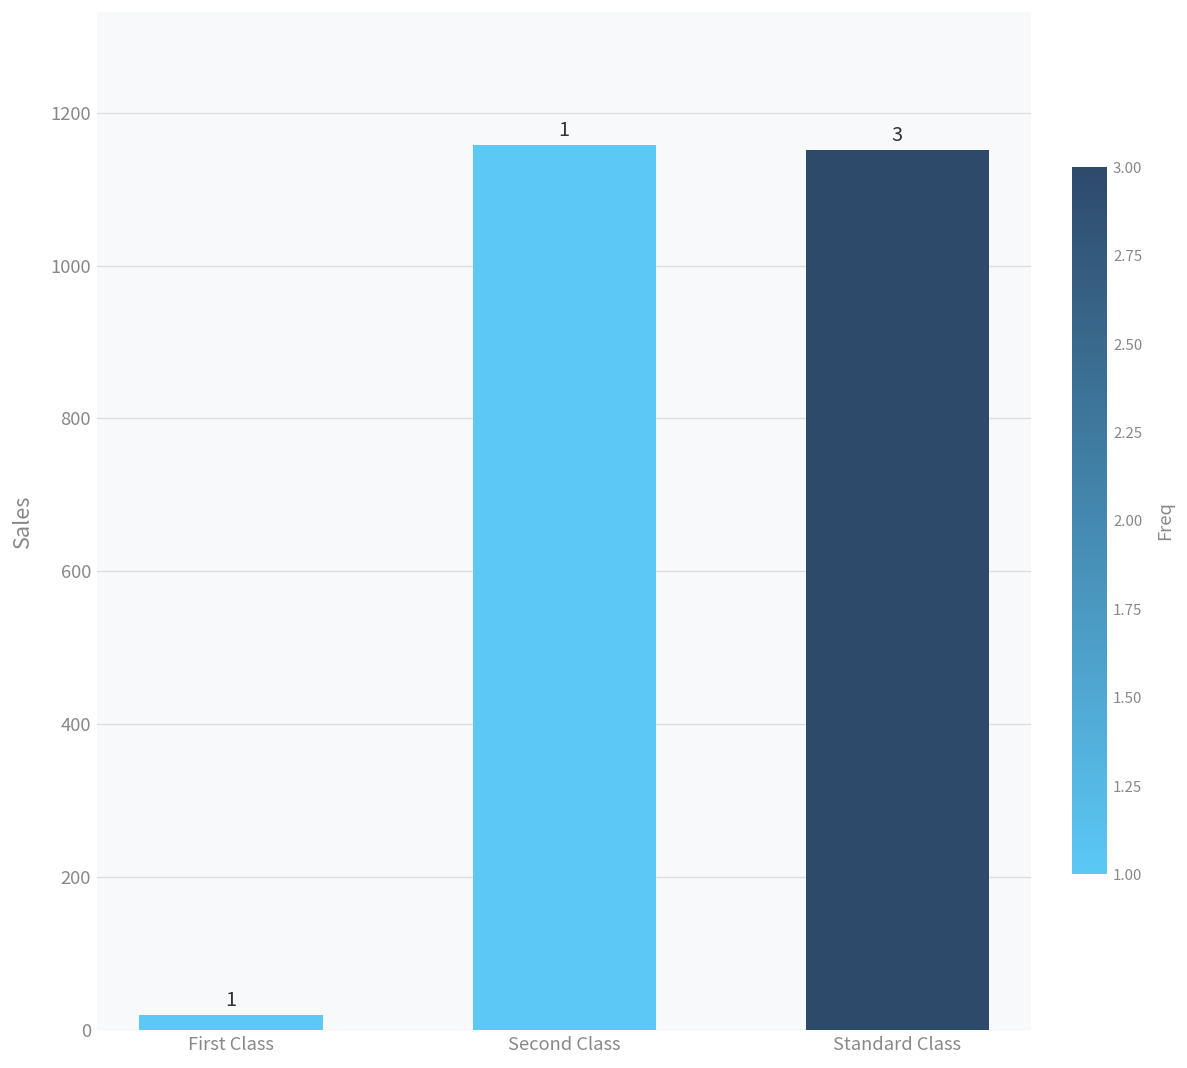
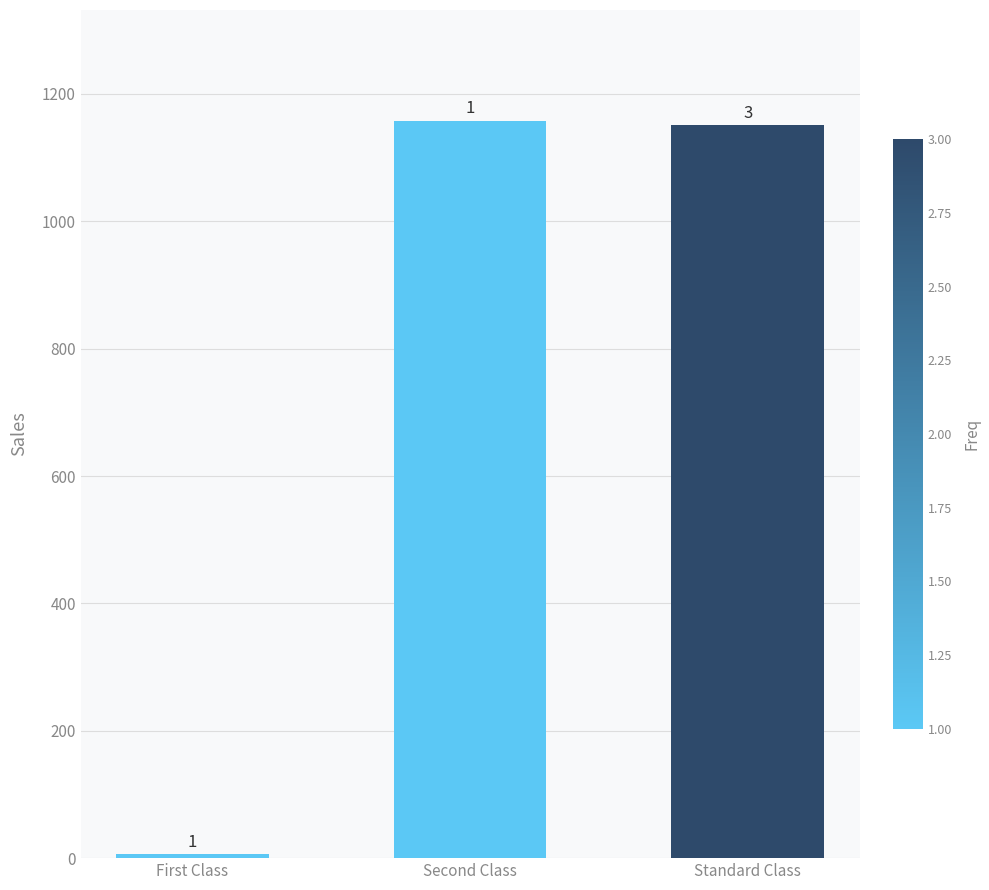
First Class: 20 -> 10
